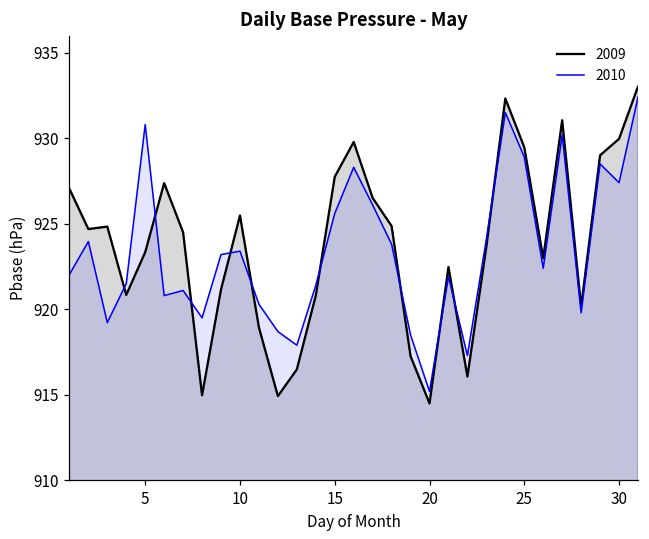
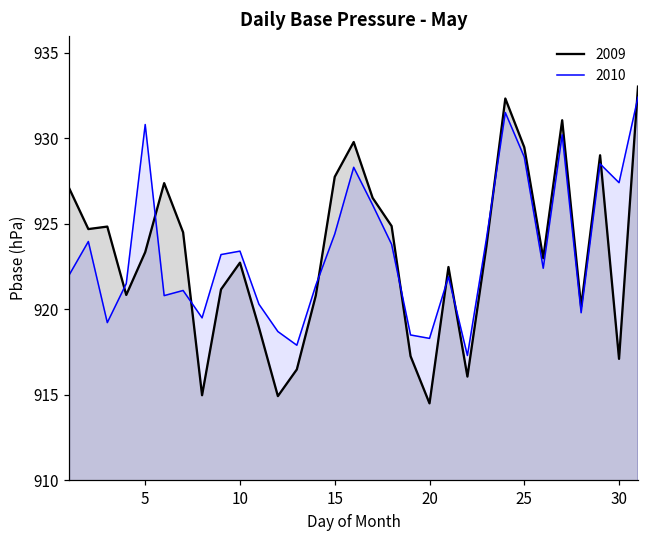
2009, 10: 925.5 -> 922.7
2010, 15: 925.6 -> 924.4
2010, 20: 915.2 -> 918.3
2009, 30: 930.0 -> 917.1
